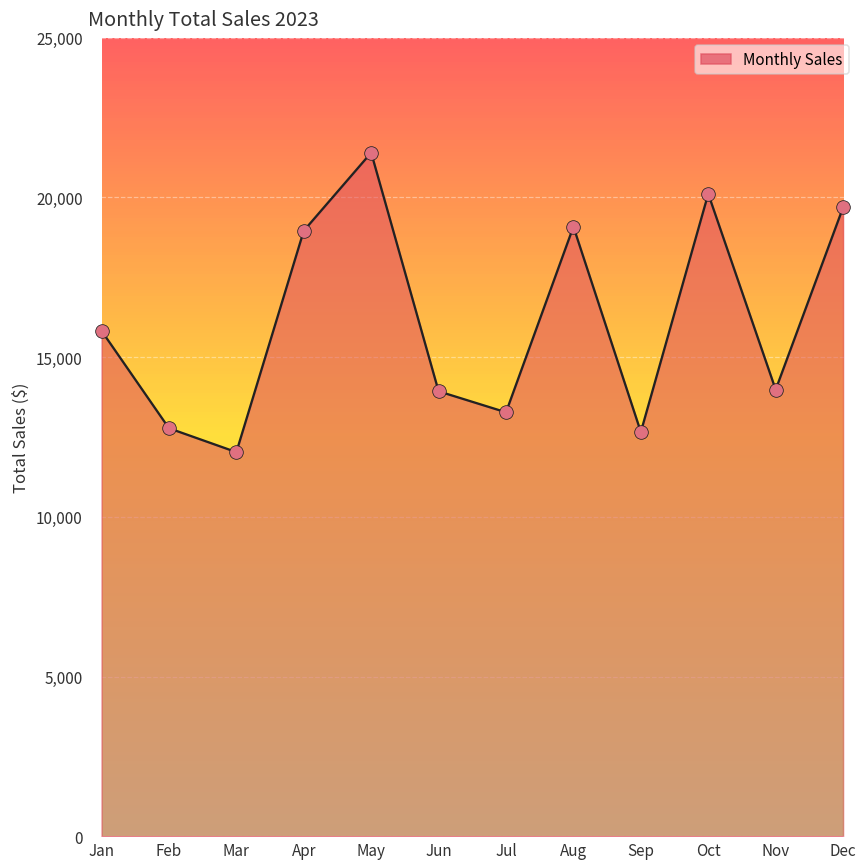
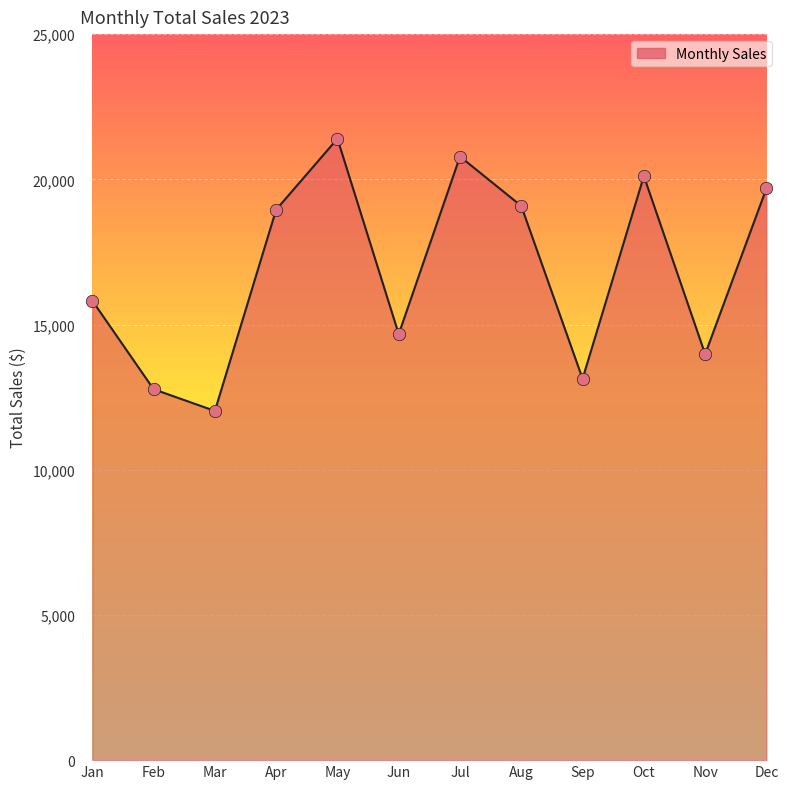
Jun: 13,900 -> 14,700
Jul: 13,300 -> 20,800
Sep: 12,700 -> 13,100
